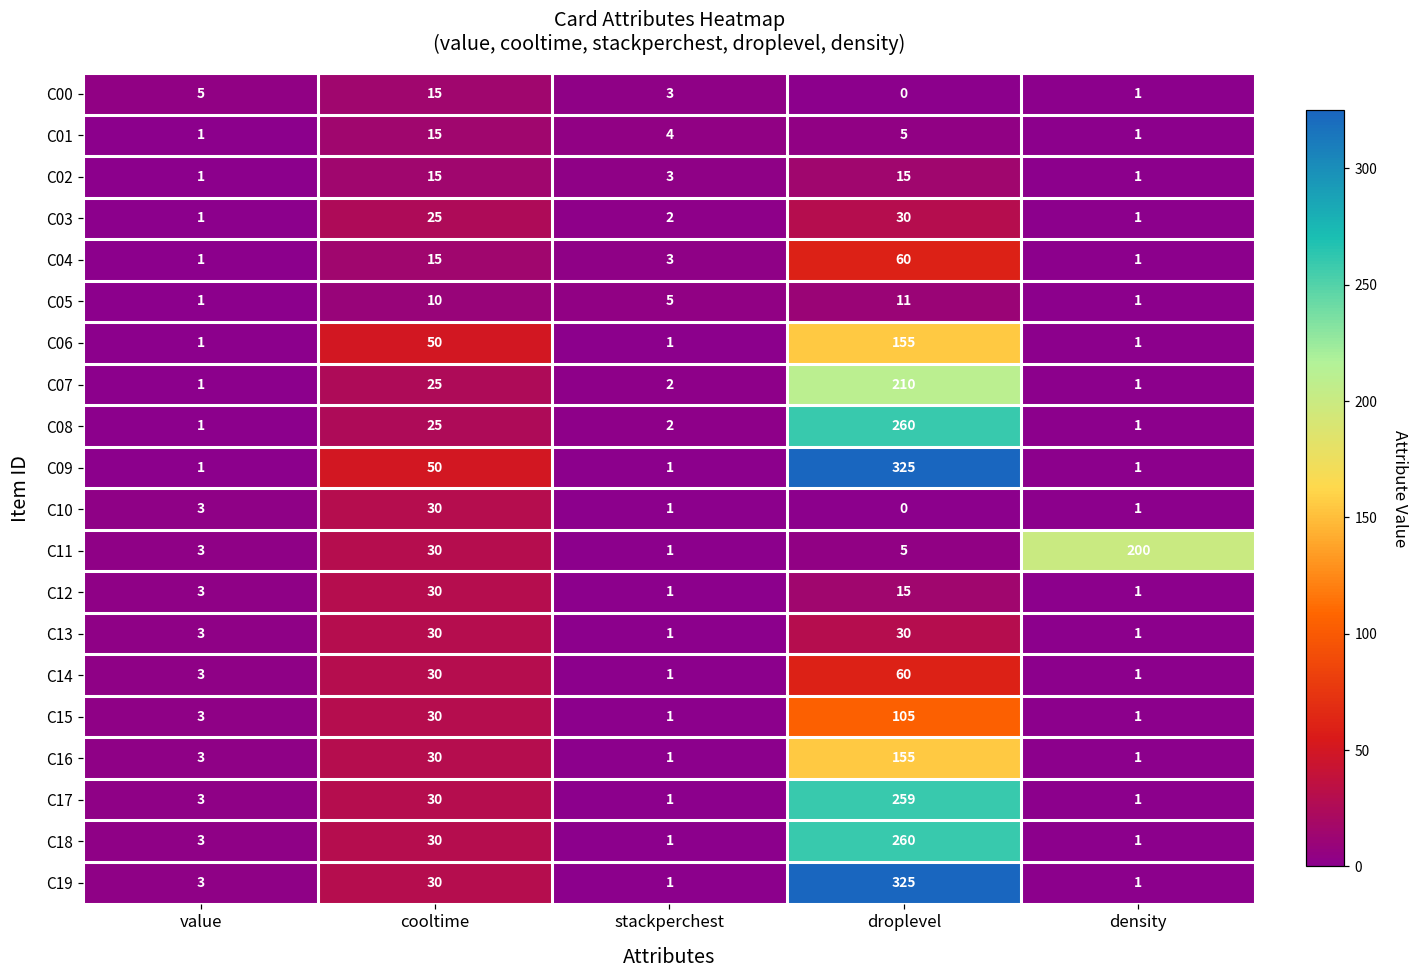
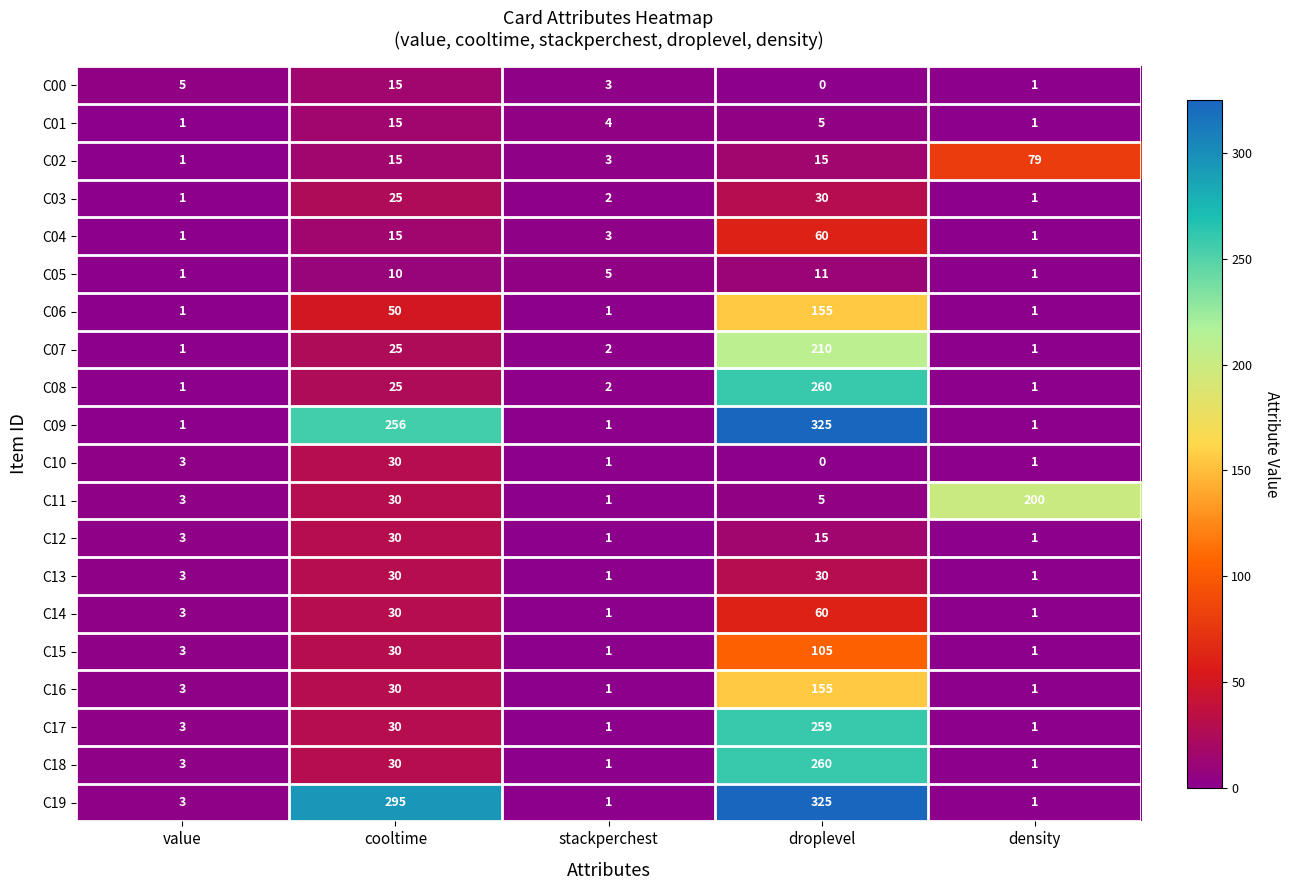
C02, density: 1 -> 79
C09, cooltime: 50 -> 256
C19, cooltime: 30 -> 295
